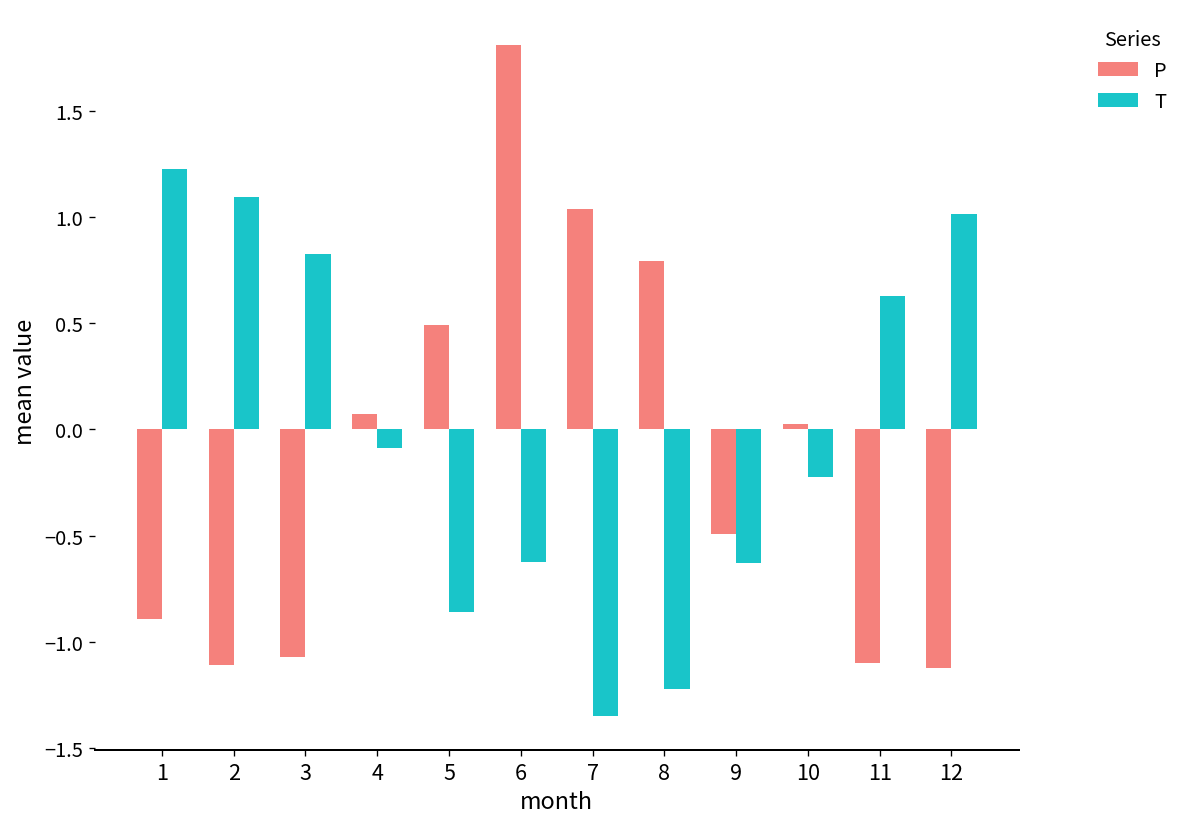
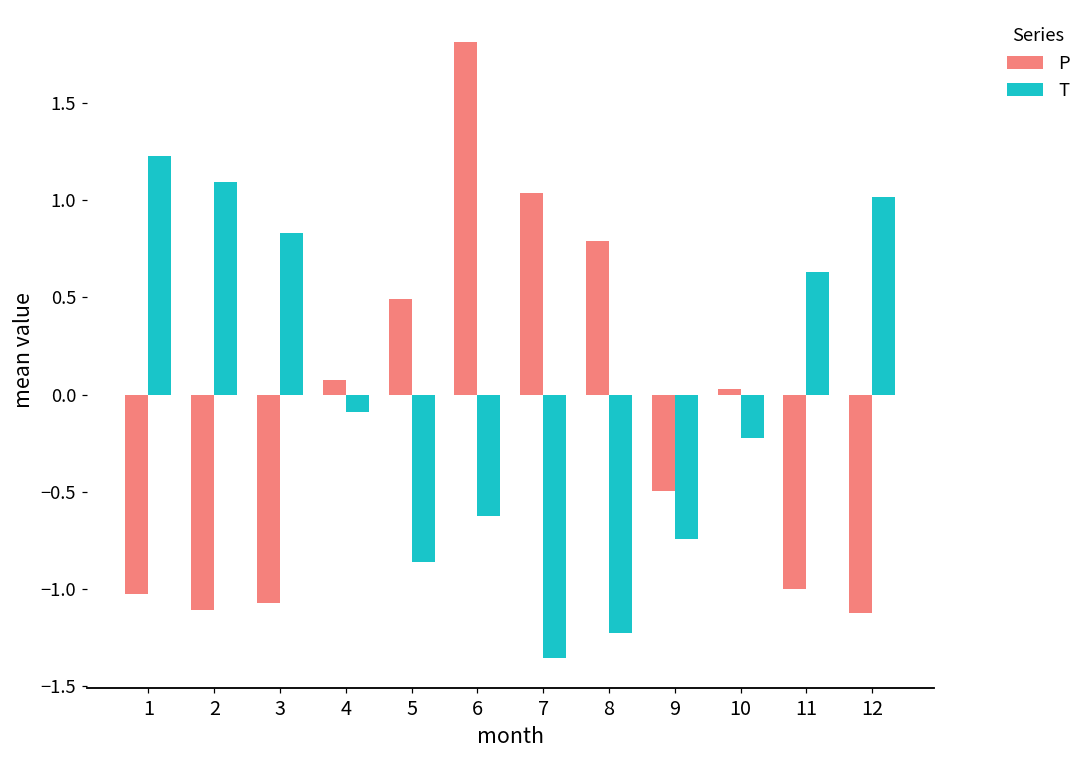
P, 1: -0.90 -> -1.03
T, 9: -0.63 -> -0.74
P, 11: -1.1 -> -1.0
